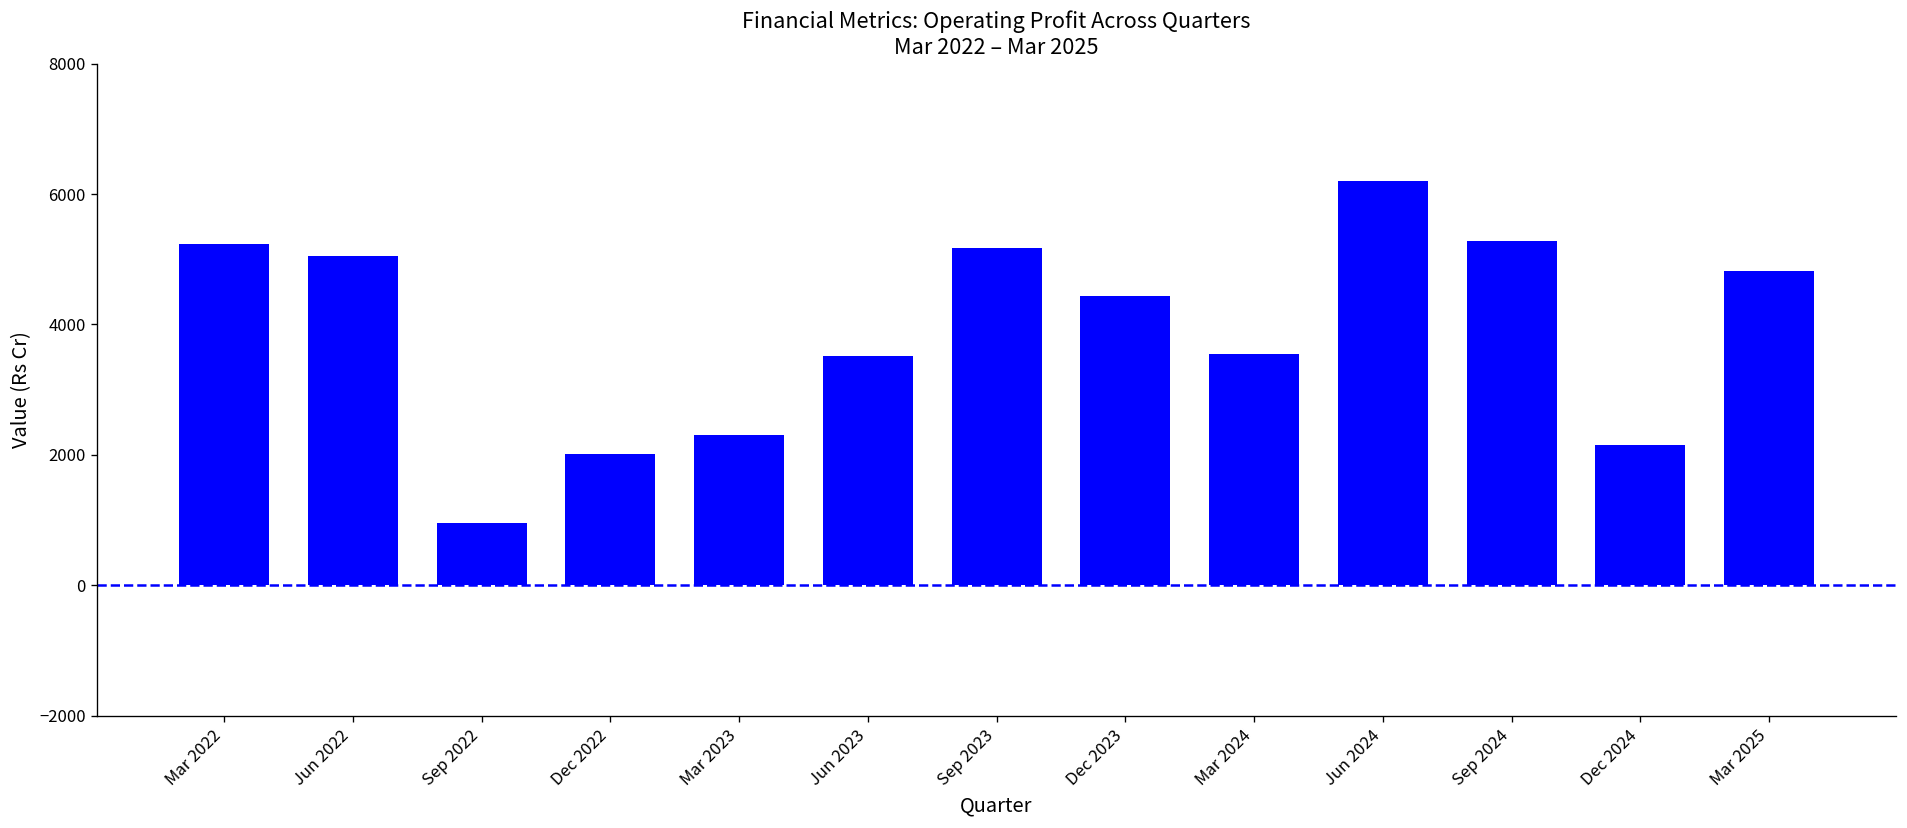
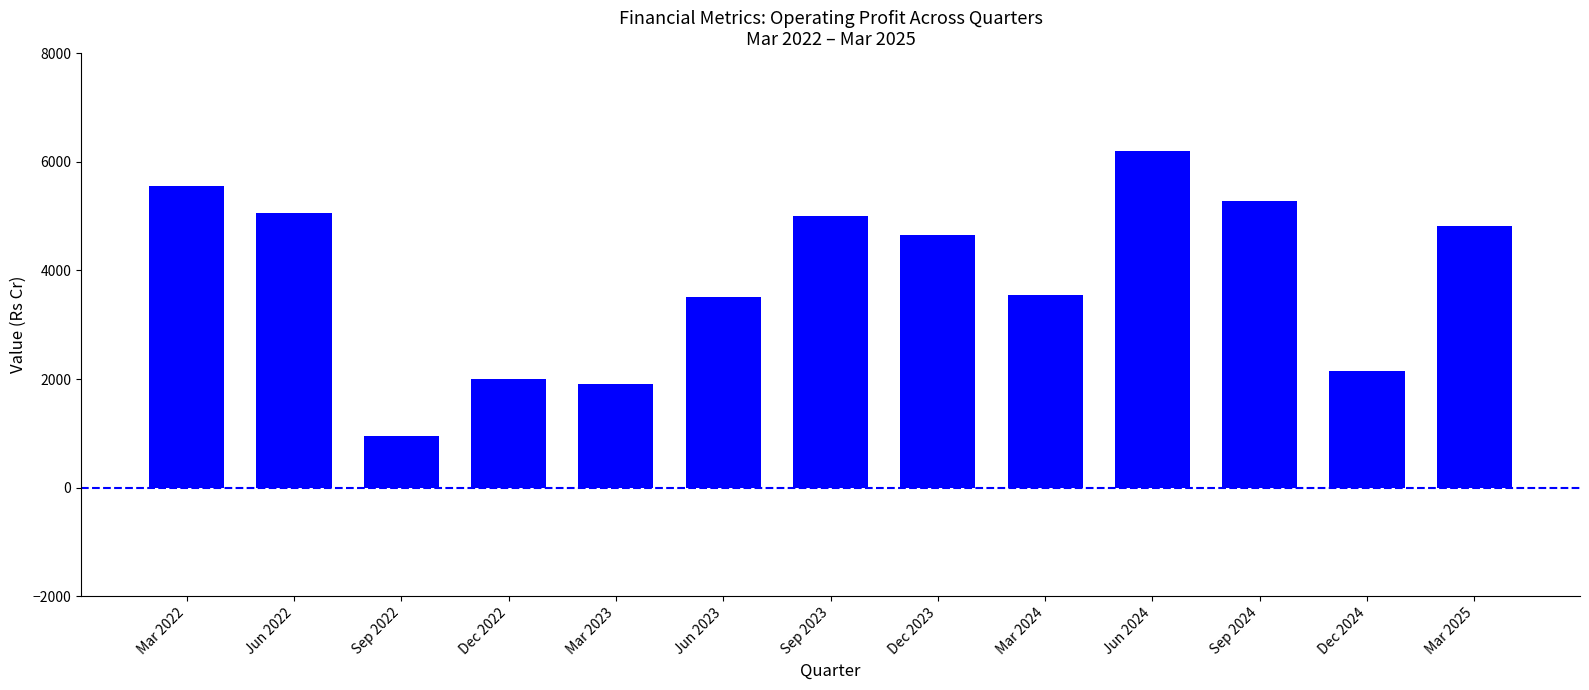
Mar 2022: 5200 -> 5500
Mar 2023: 2300 -> 1900
Sep 2023: 5200 -> 5000
Dec 2023: 4400 -> 4600
